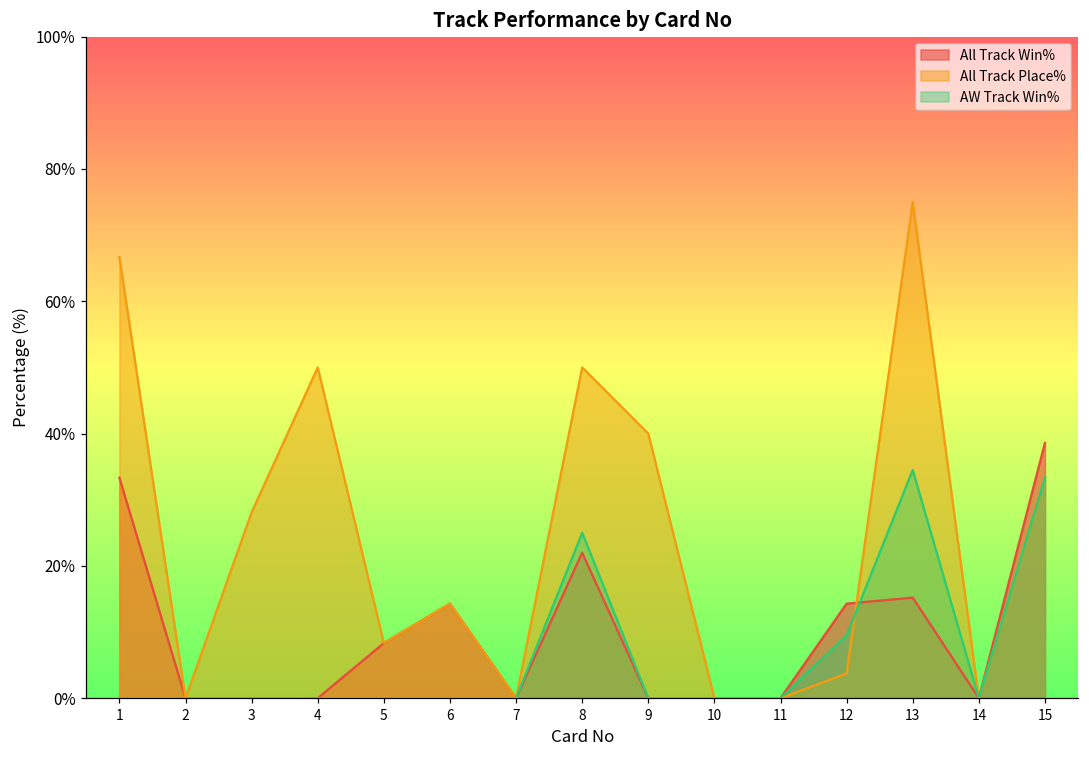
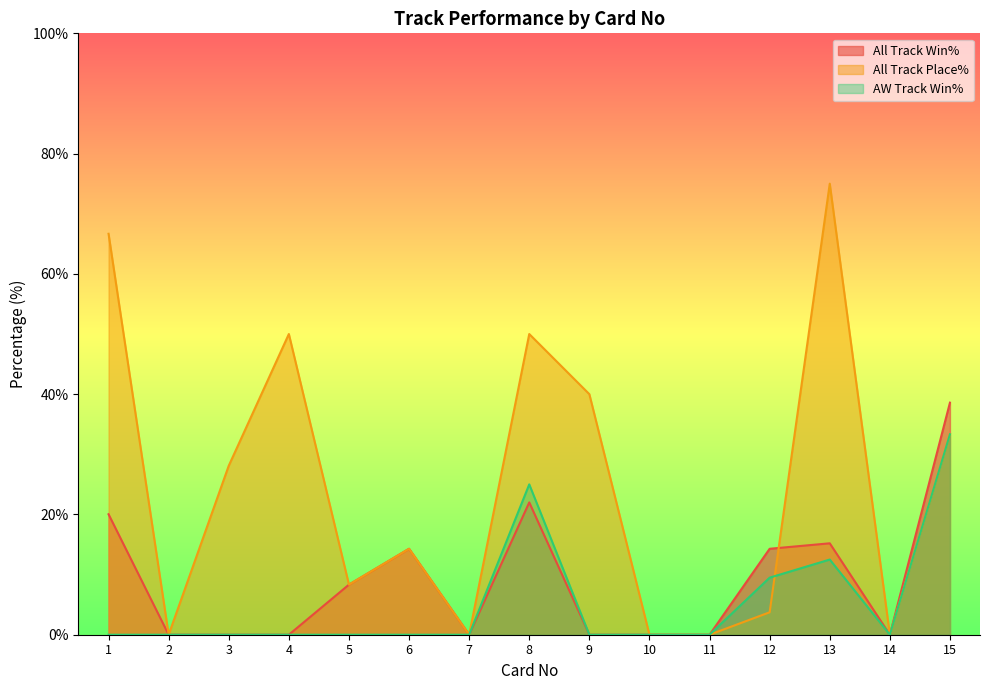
All Track Win%, 1: 33% -> 20%
AW Track Win%, 13: 35% -> 13%
